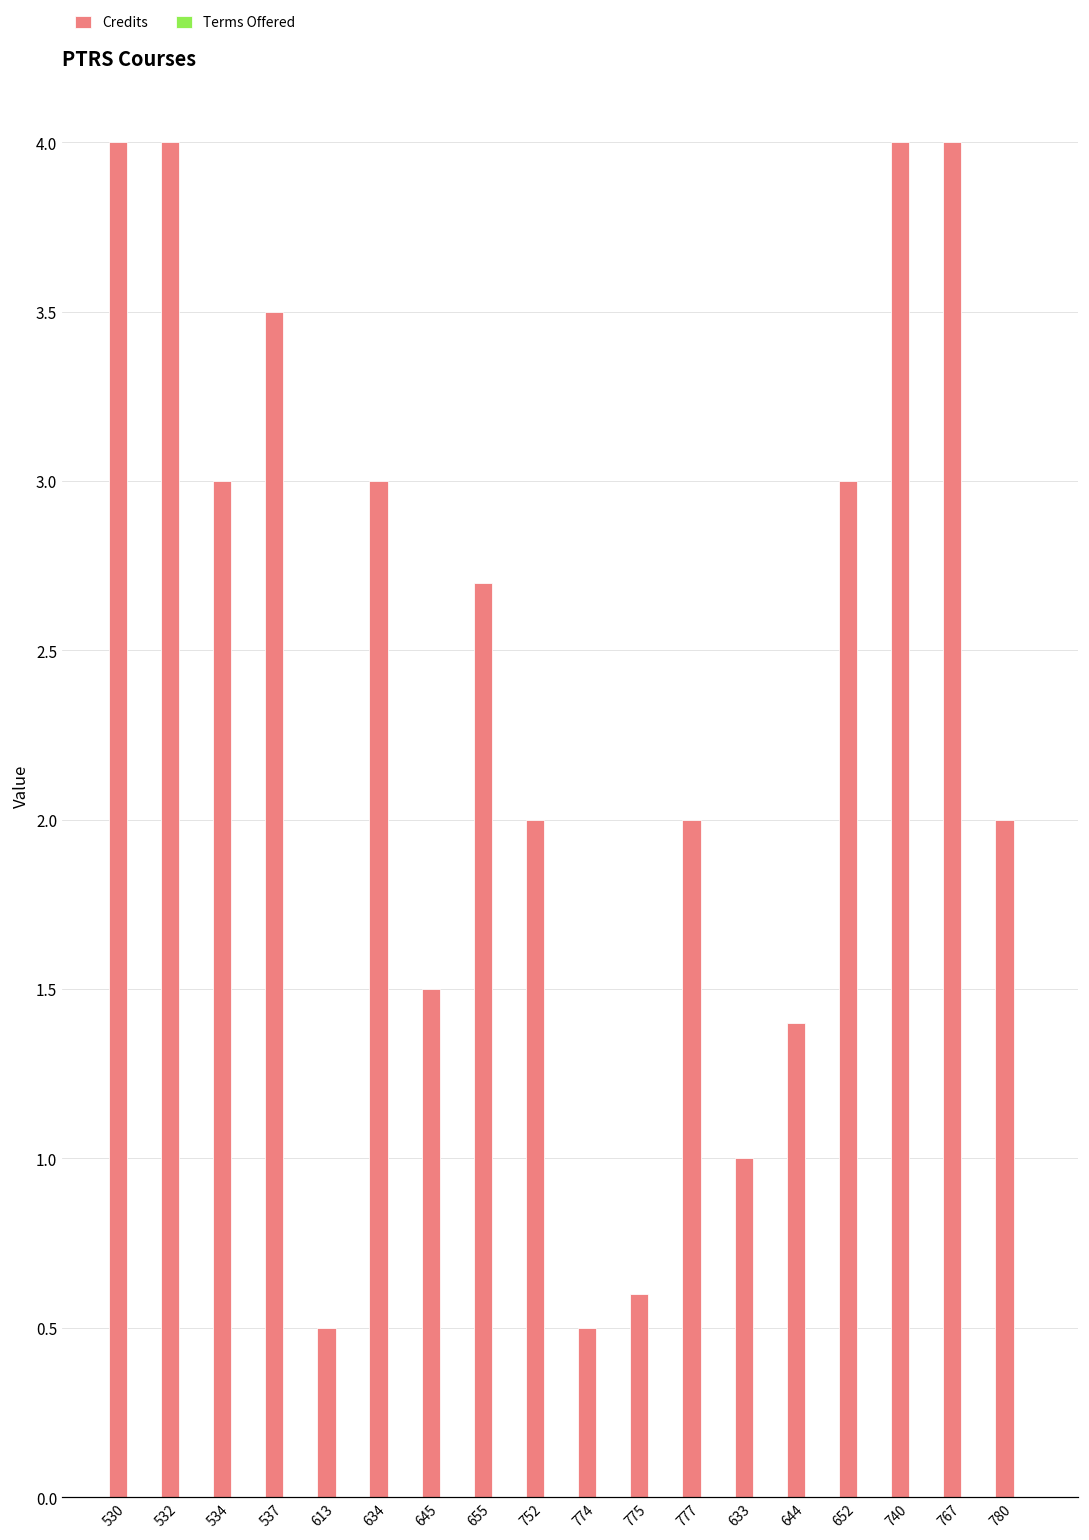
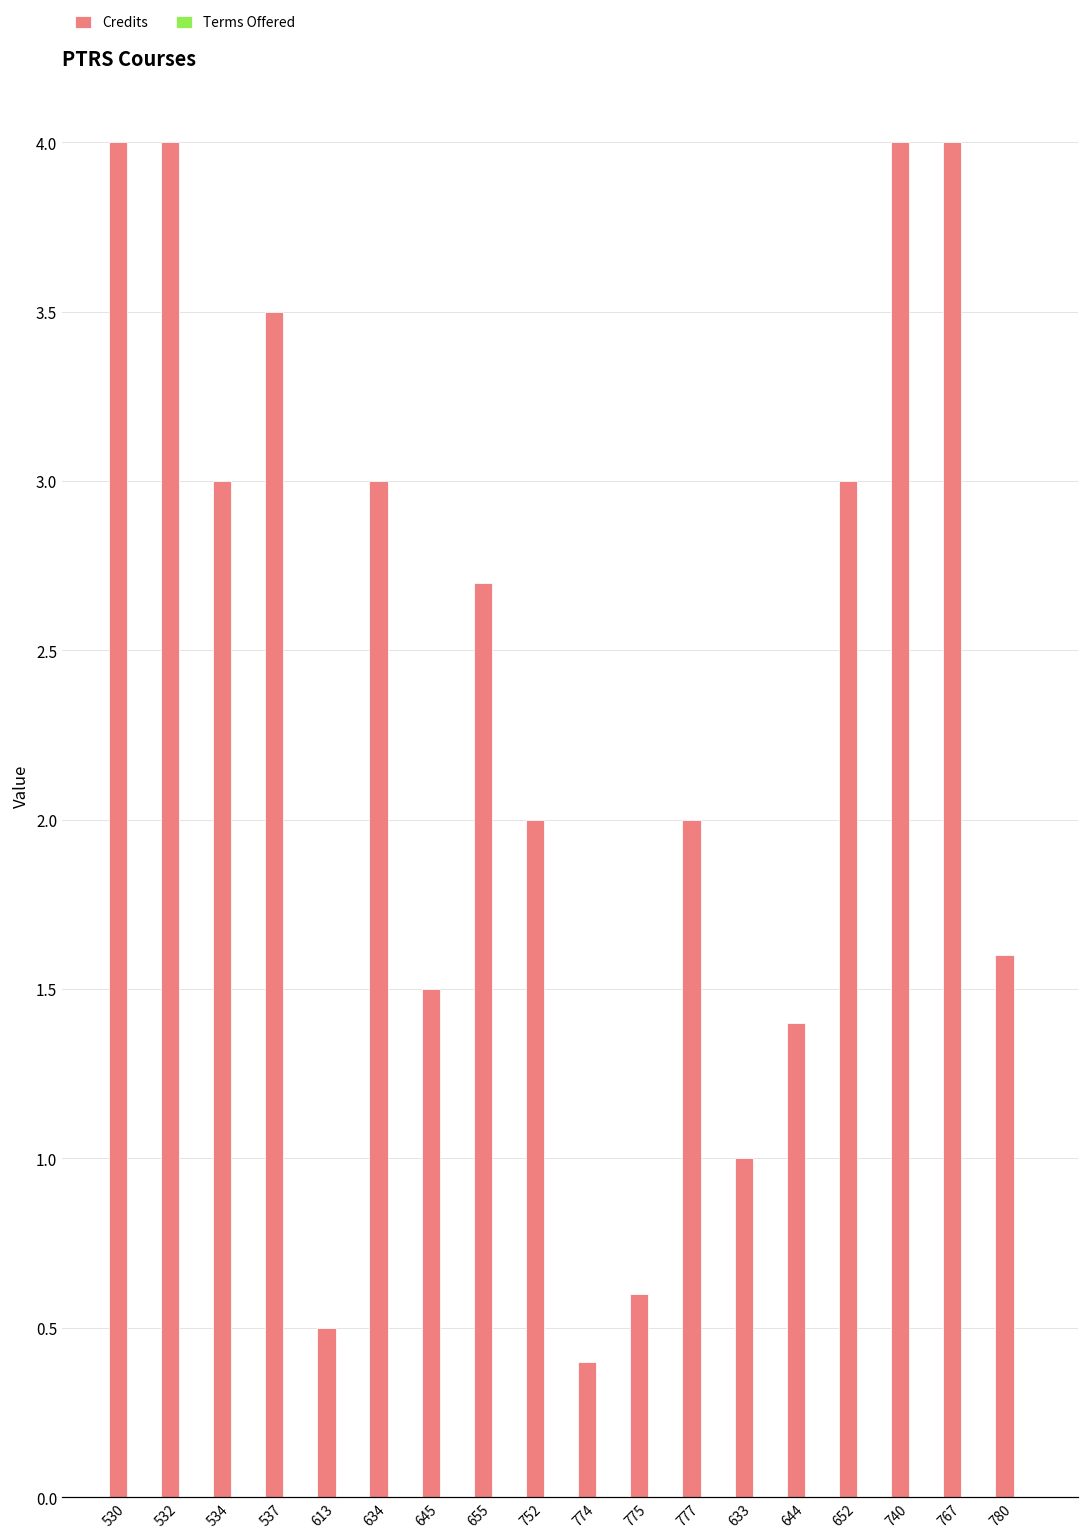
Credits, 774: 0.5 -> 0.4
Credits, 780: 2.0 -> 1.6
